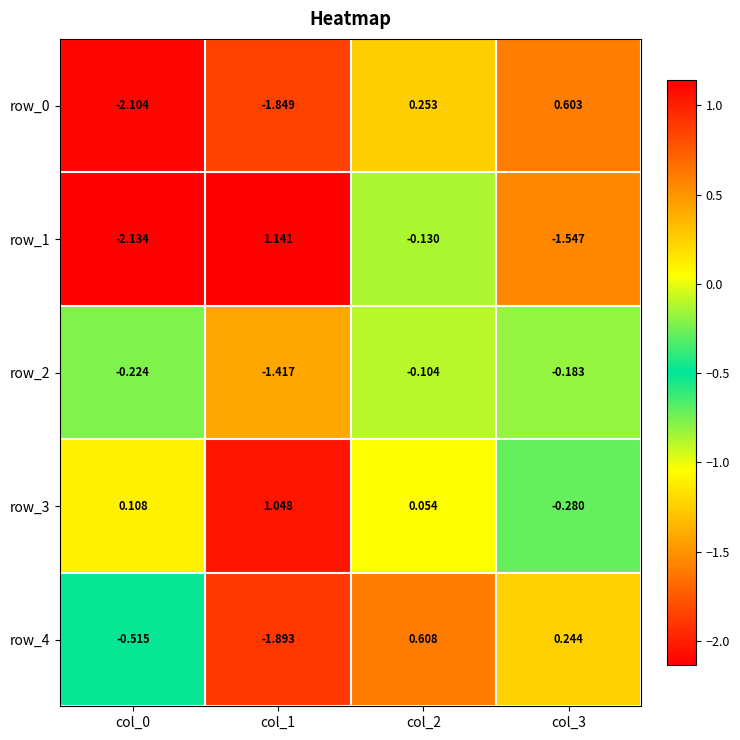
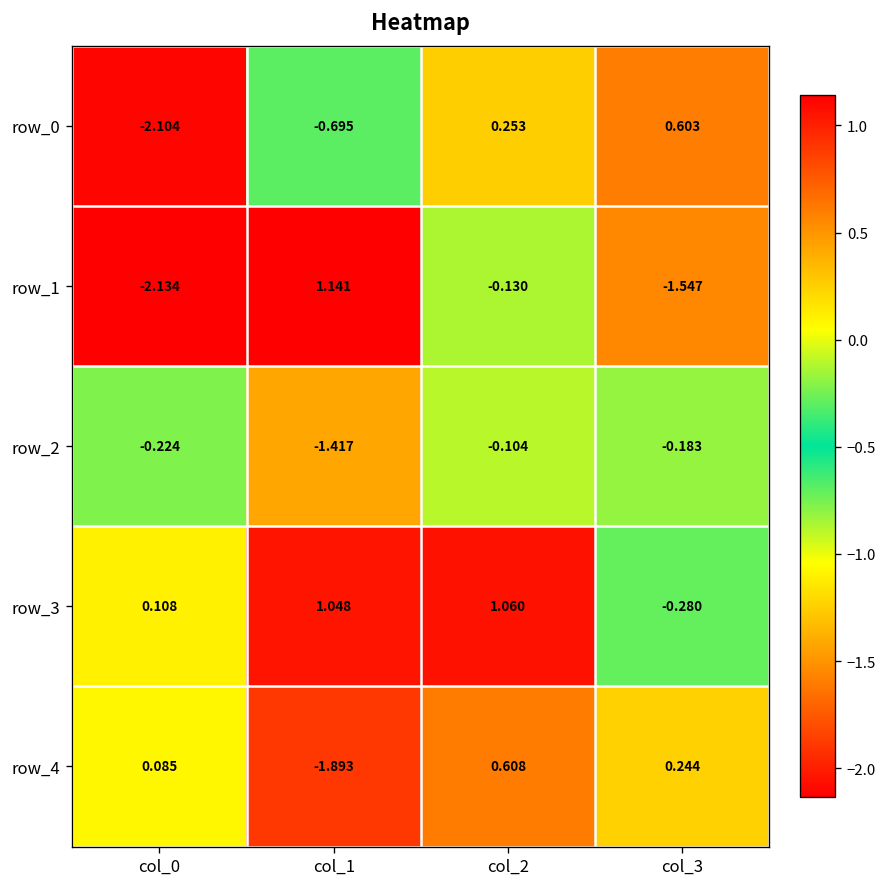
row_0, col_1: -1.849 -> -0.695
row_3, col_2: 0.054 -> 1.060
row_4, col_0: -0.515 -> 0.085
